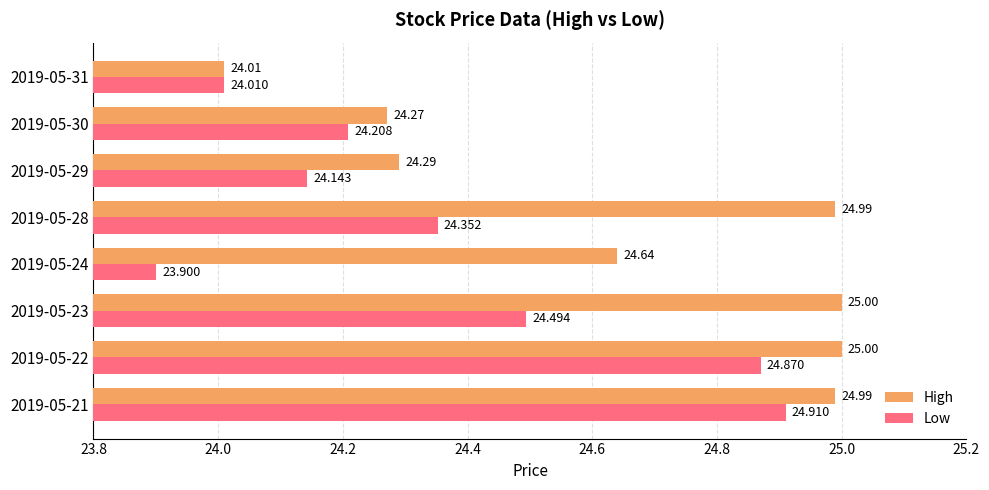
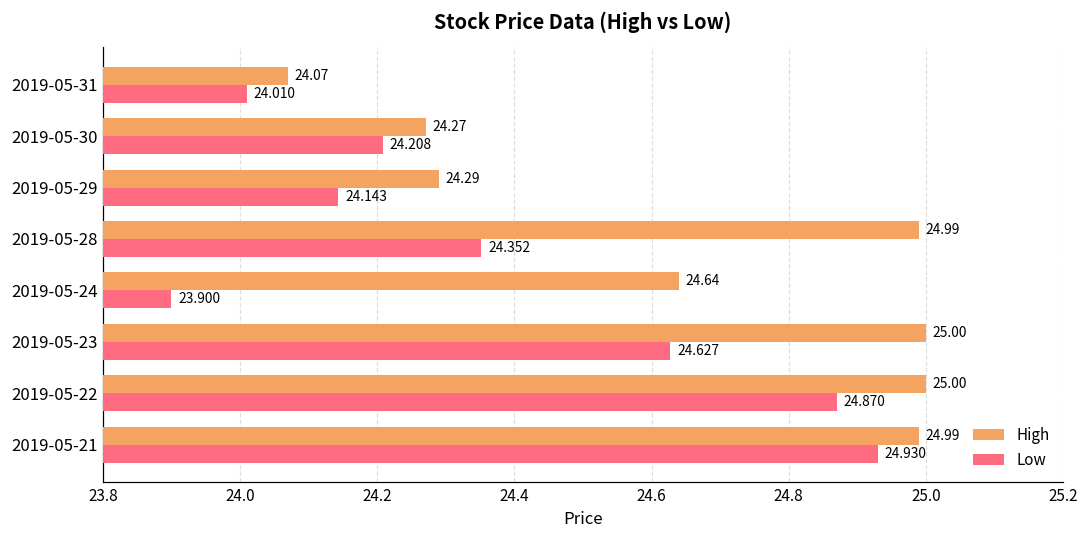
High, 2019-05-31: 24.01 -> 24.07
Low, 2019-05-23: 24.494 -> 24.627
Low, 2019-05-21: 24.910 -> 24.930
